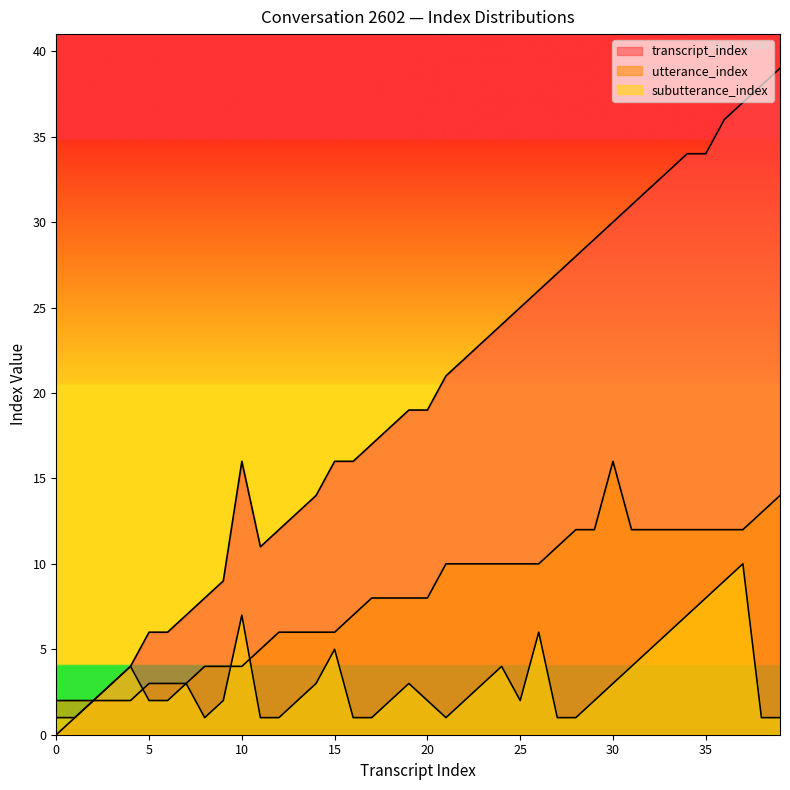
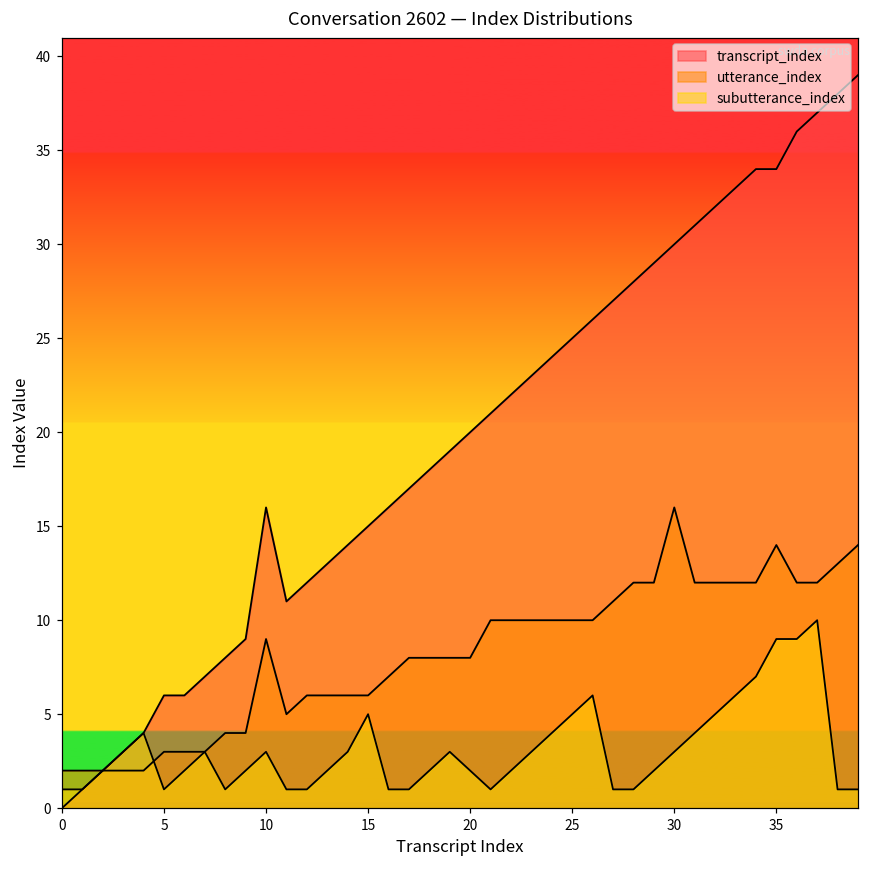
subutterance_index, 5: 2 -> 1
utterance_index, 10: 4 -> 9
subutterance_index, 10: 7 -> 3
transcript_index, 15: 16 -> 15
transcript_index, 20: 19 -> 20
subutterance_index, 25: 2 -> 5
utterance_index, 35: 12 -> 14
subutterance_index, 35: 8 -> 9
